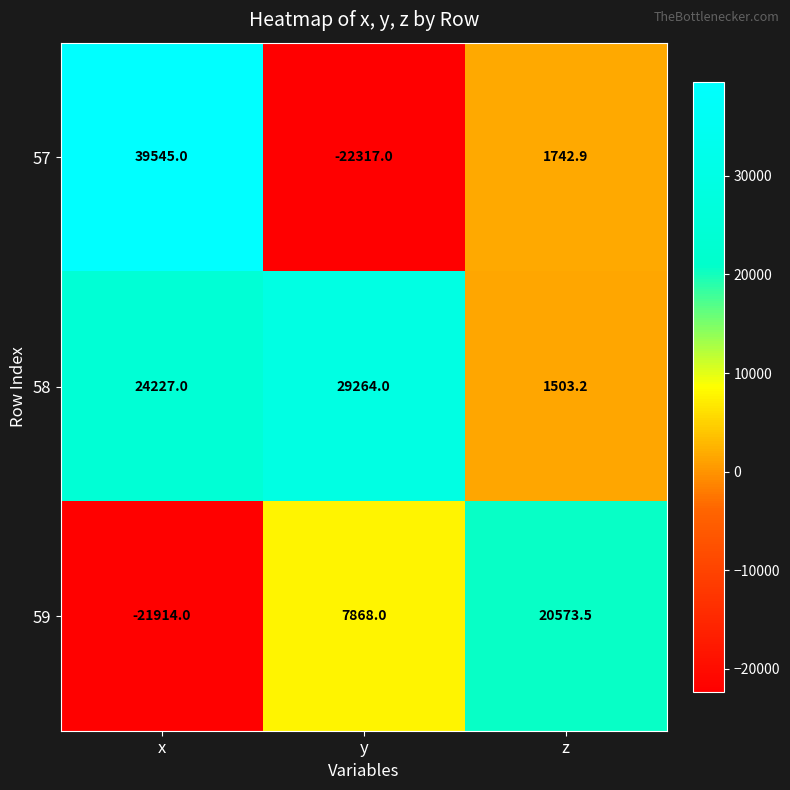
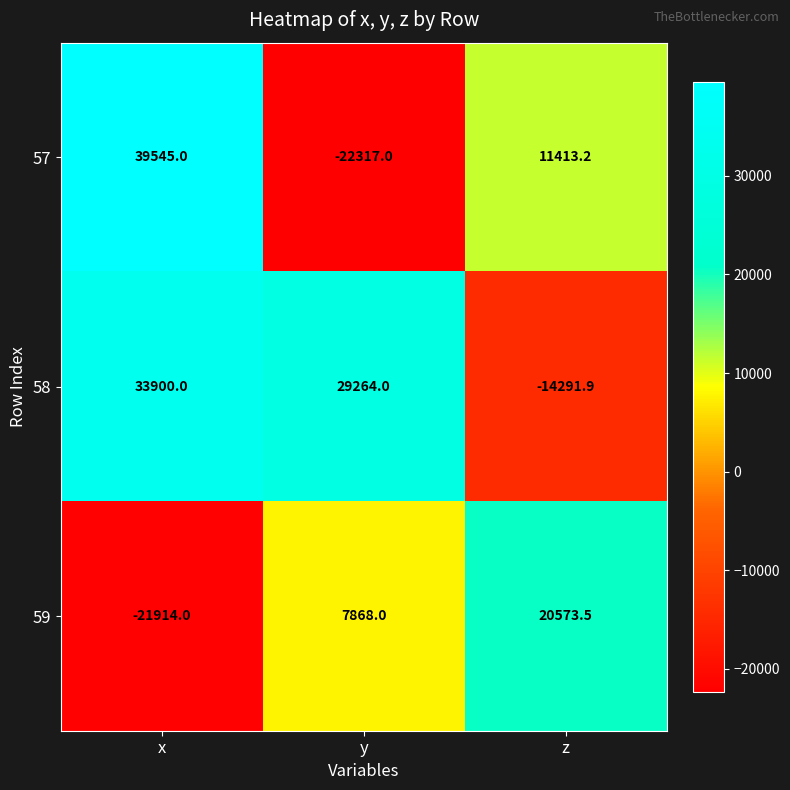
57, z: 1742.9 -> 11413.2
58, x: 24227.0 -> 33900.0
58, z: 1503.2 -> -14291.9
